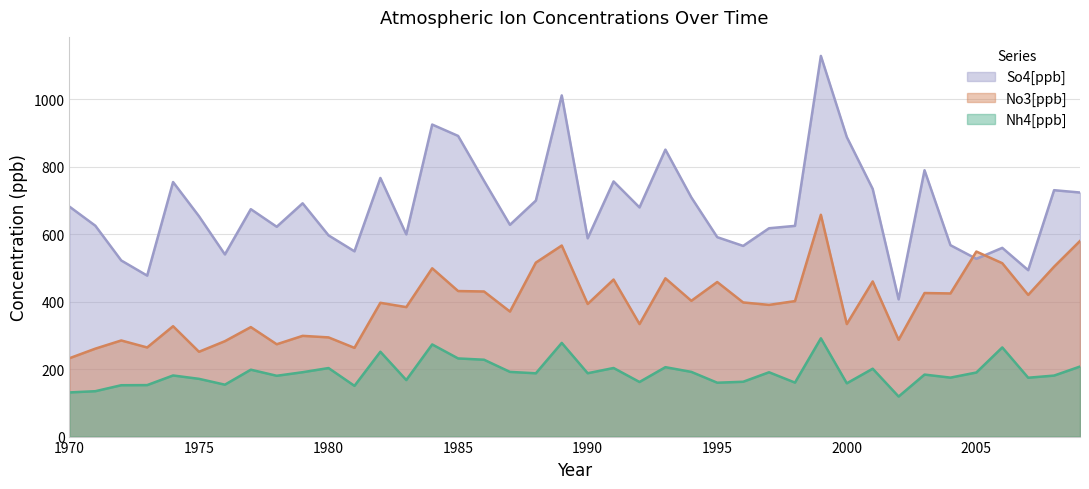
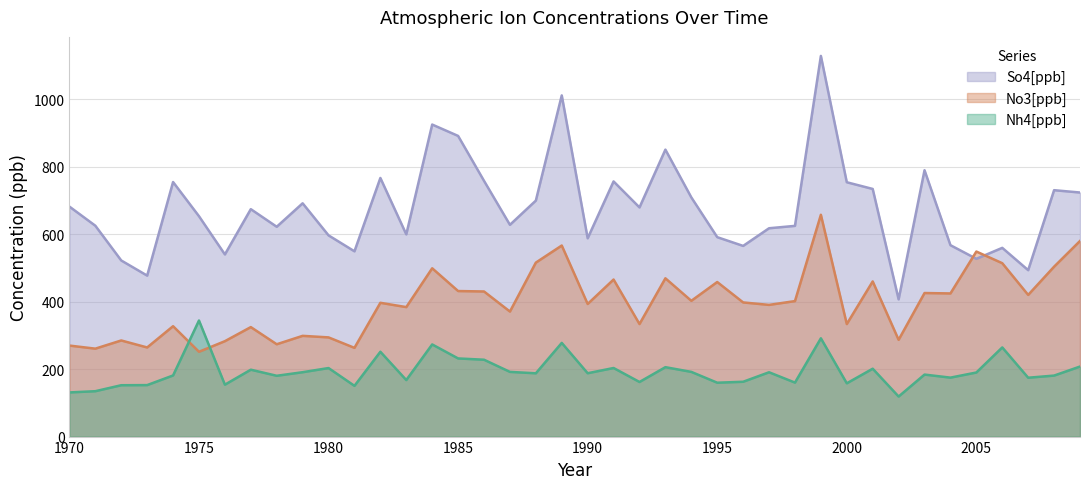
No3[ppb], 1970: 230 -> 270
Nh4[ppb], 1975: 170 -> 340
So4[ppb], 2000: 890 -> 750
